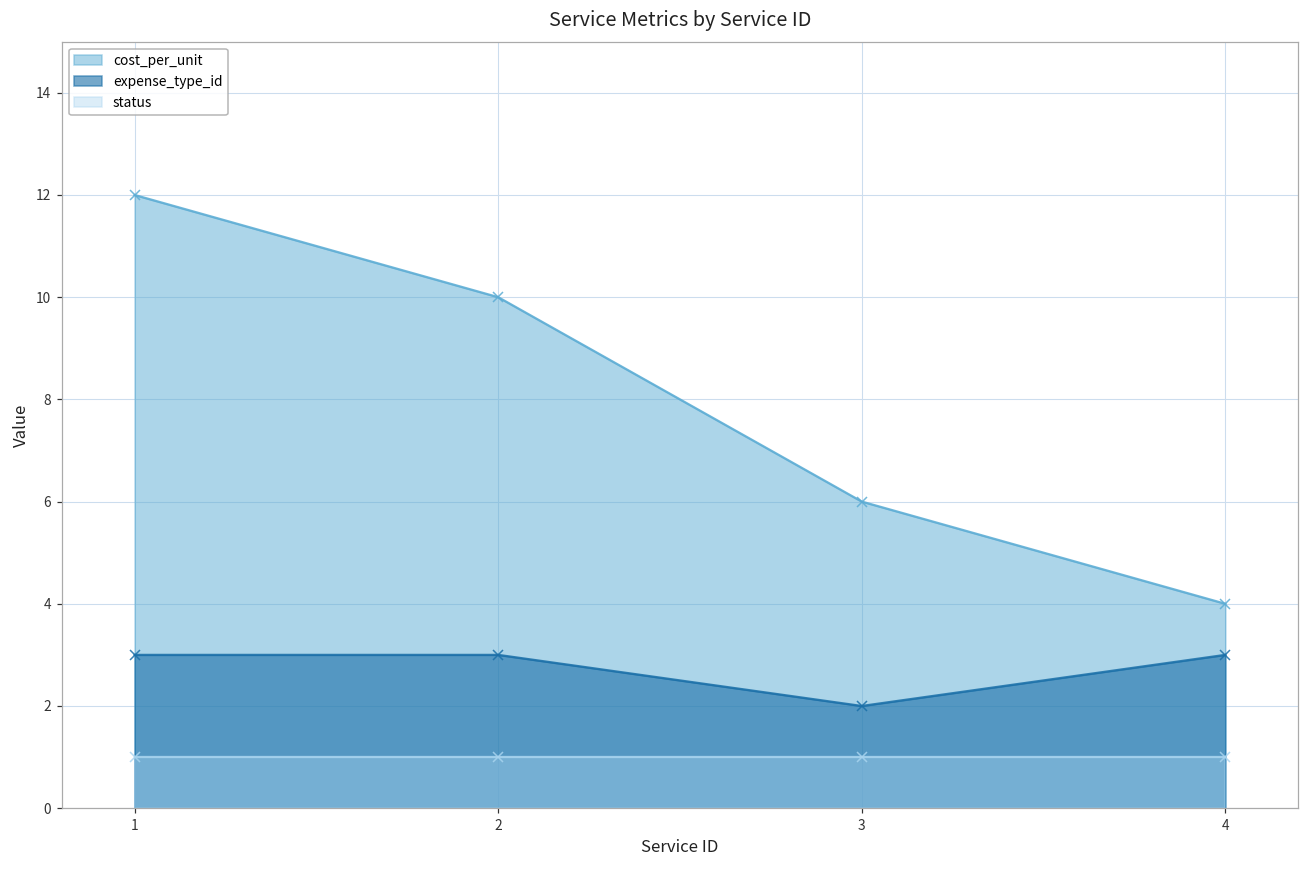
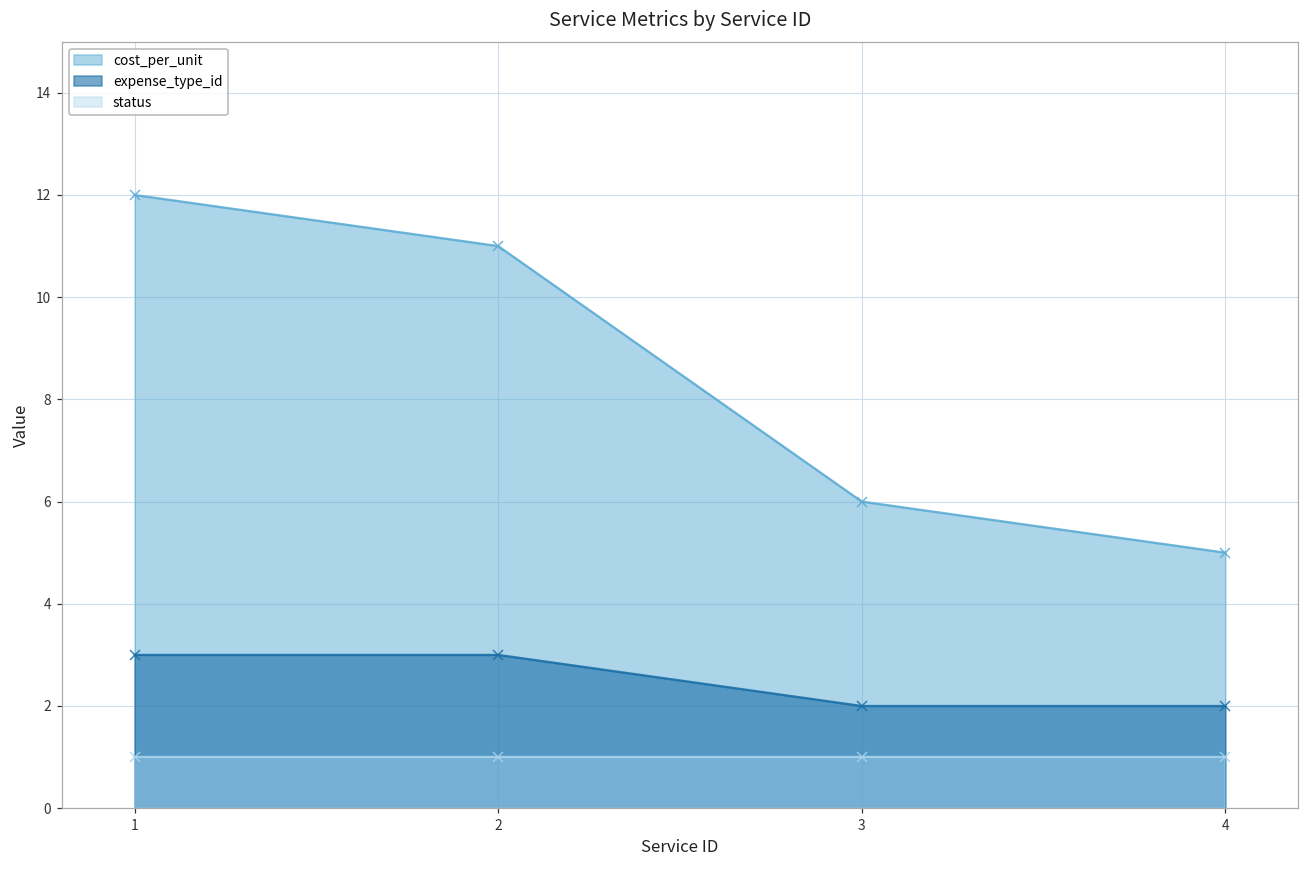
cost_per_unit, 2: 10 -> 11
cost_per_unit, 4: 4 -> 5
expense_type_id, 4: 3 -> 2
